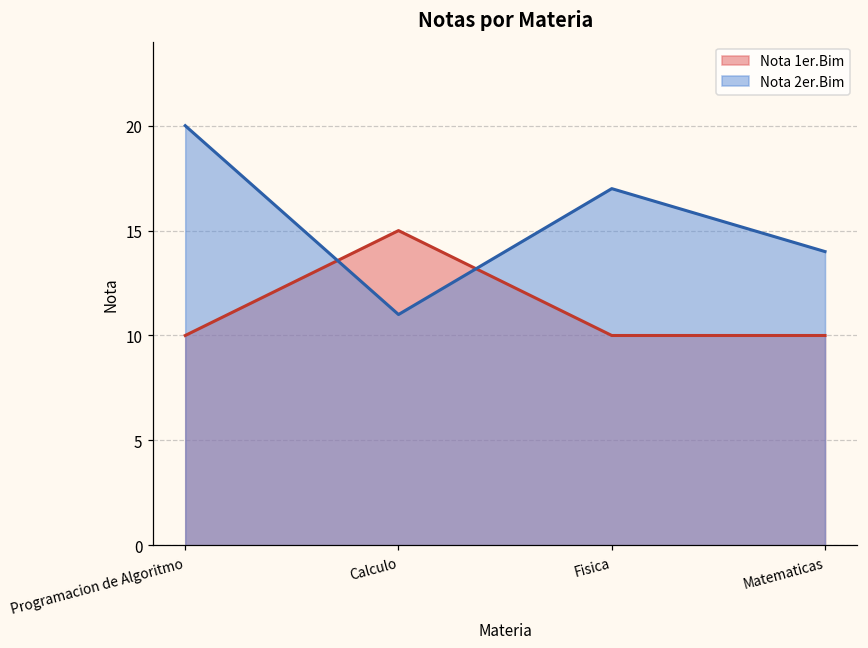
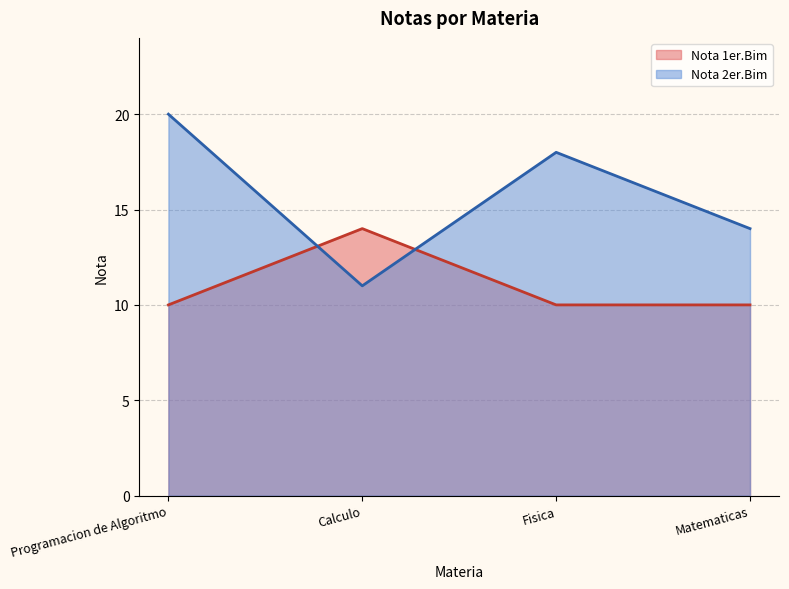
Nota 1er.Bim, Calculo: 15 -> 14
Nota 2er.Bim, Fisica: 17 -> 18
